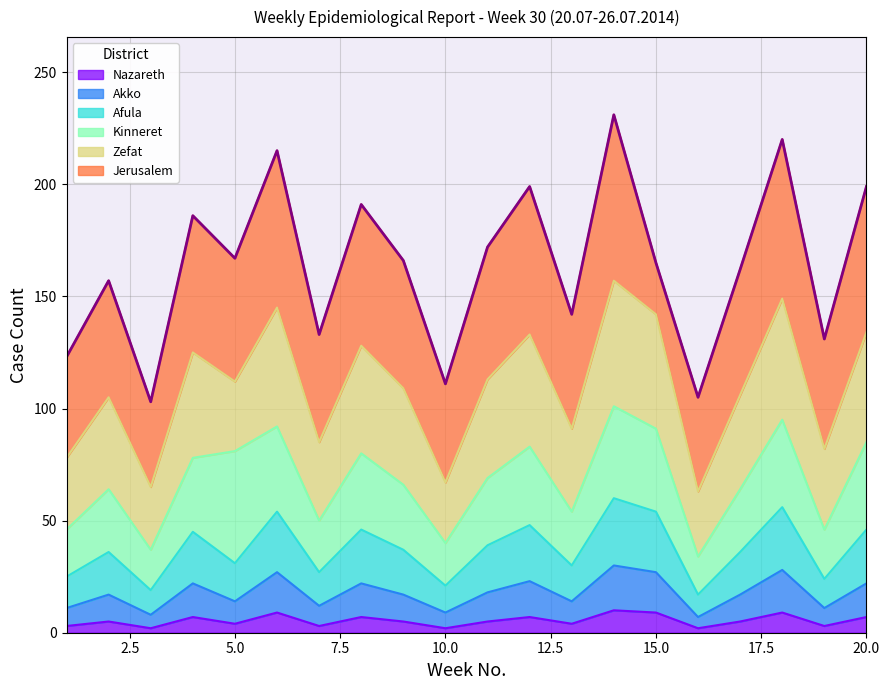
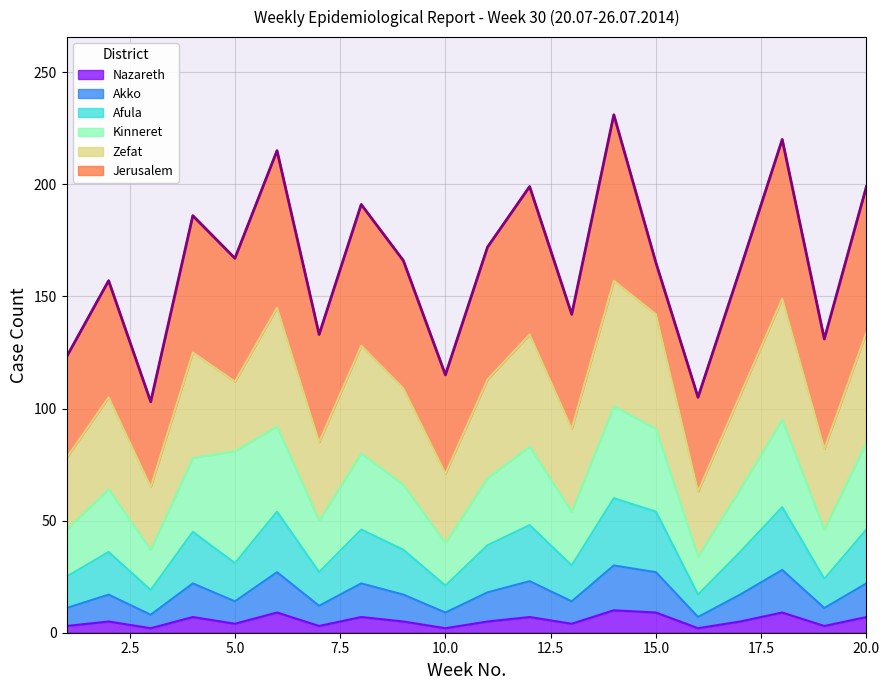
Zefat, 10.0: 27 -> 31
